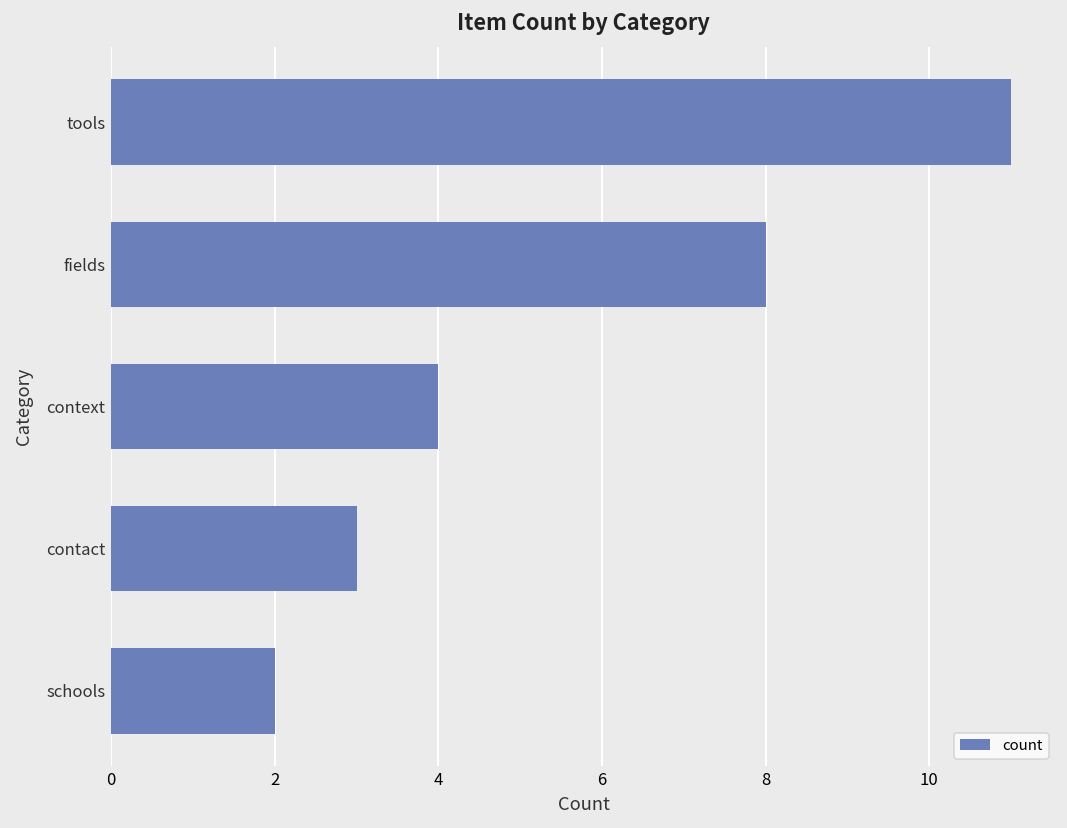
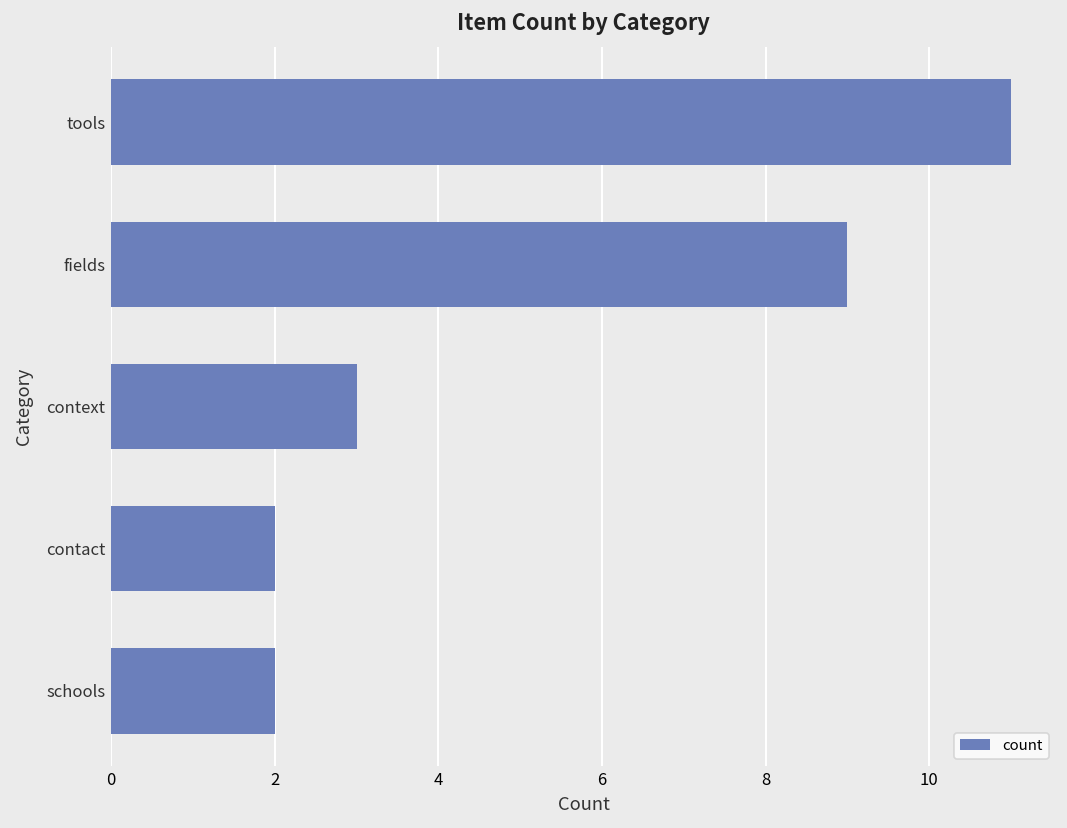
fields: 8 -> 9
context: 4 -> 3
contact: 3 -> 2
